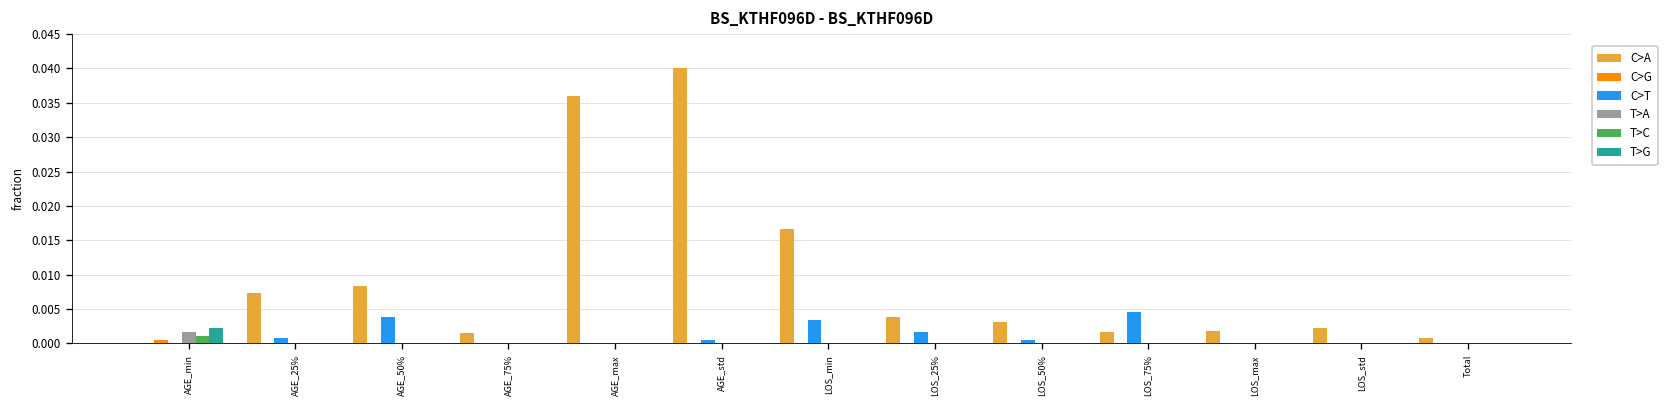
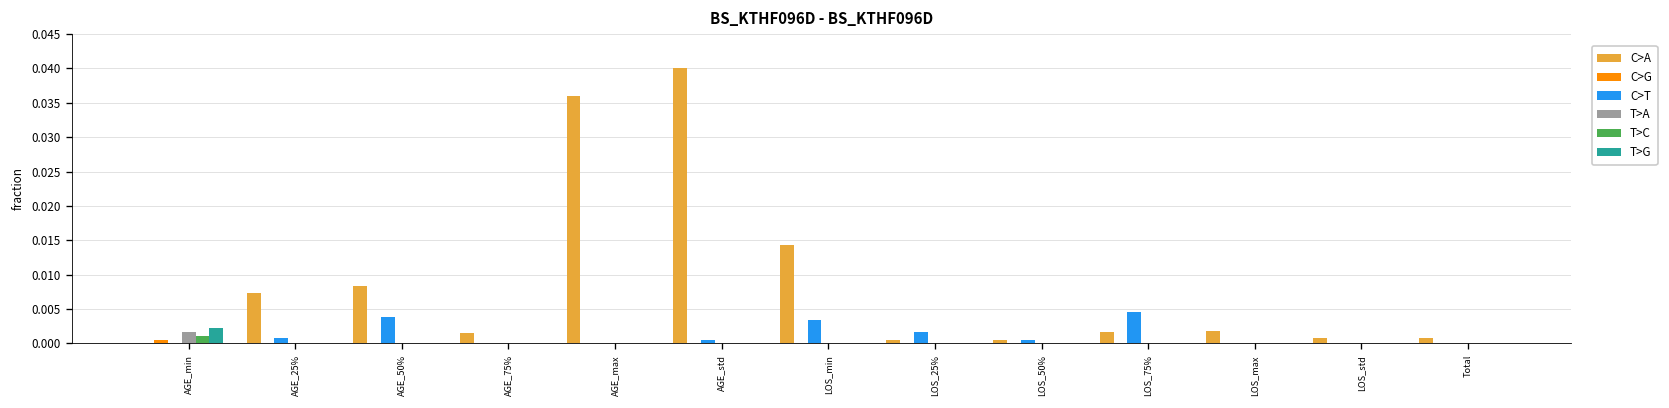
C>A, LOS_min: 0.017 -> 0.014
C>A, LOS_25%: 0.004 -> 0.001
C>A, LOS_50%: 0.003 -> 0.001
C>A, LOS_std: 0.002 -> 0.001
